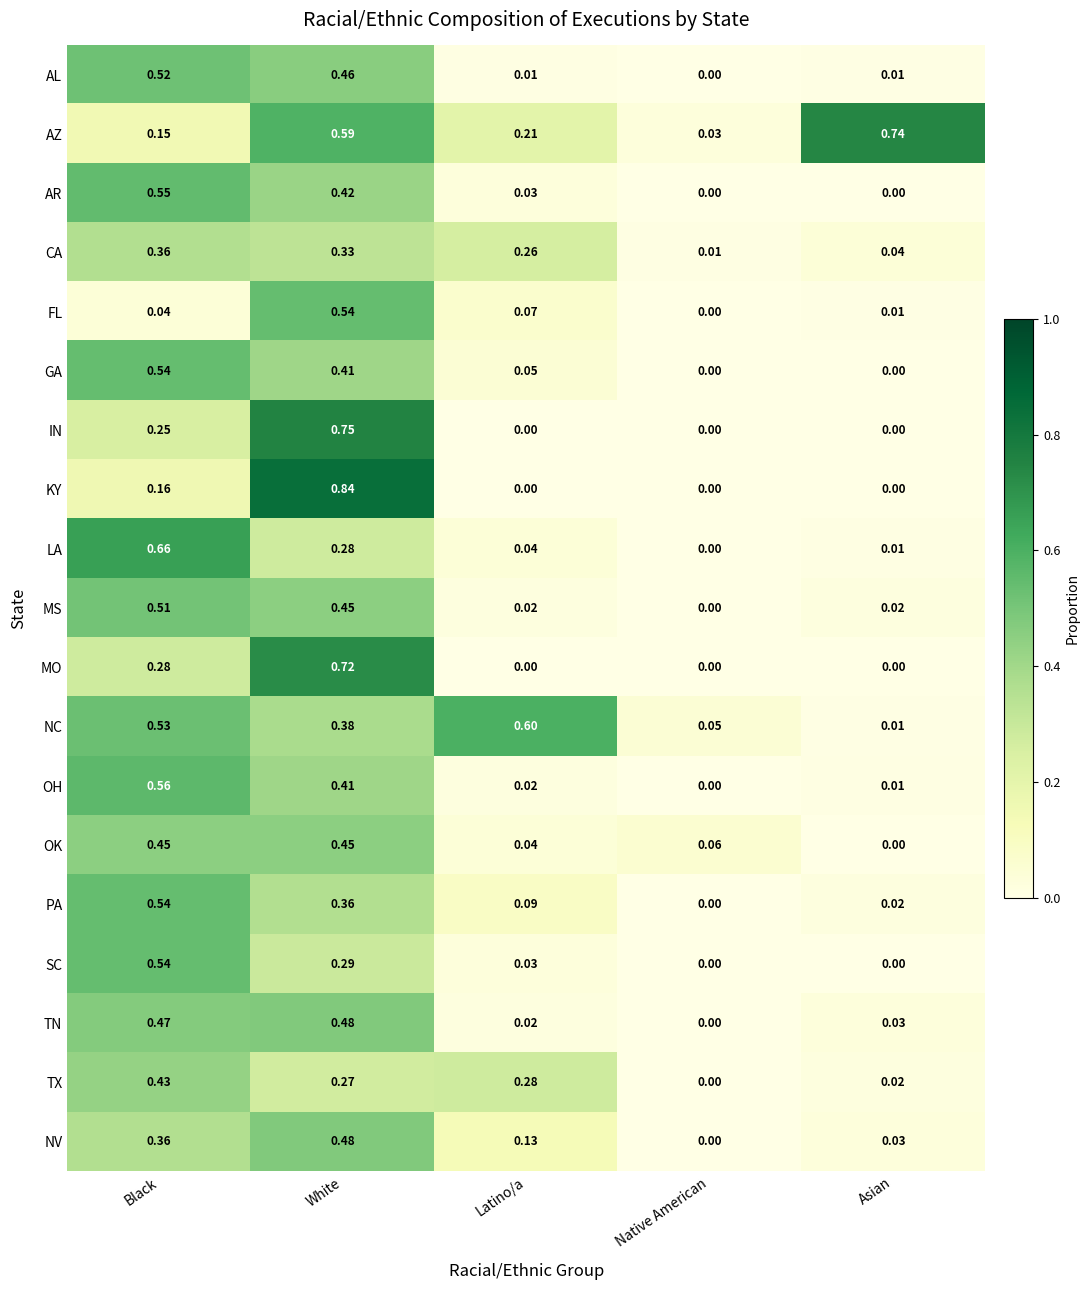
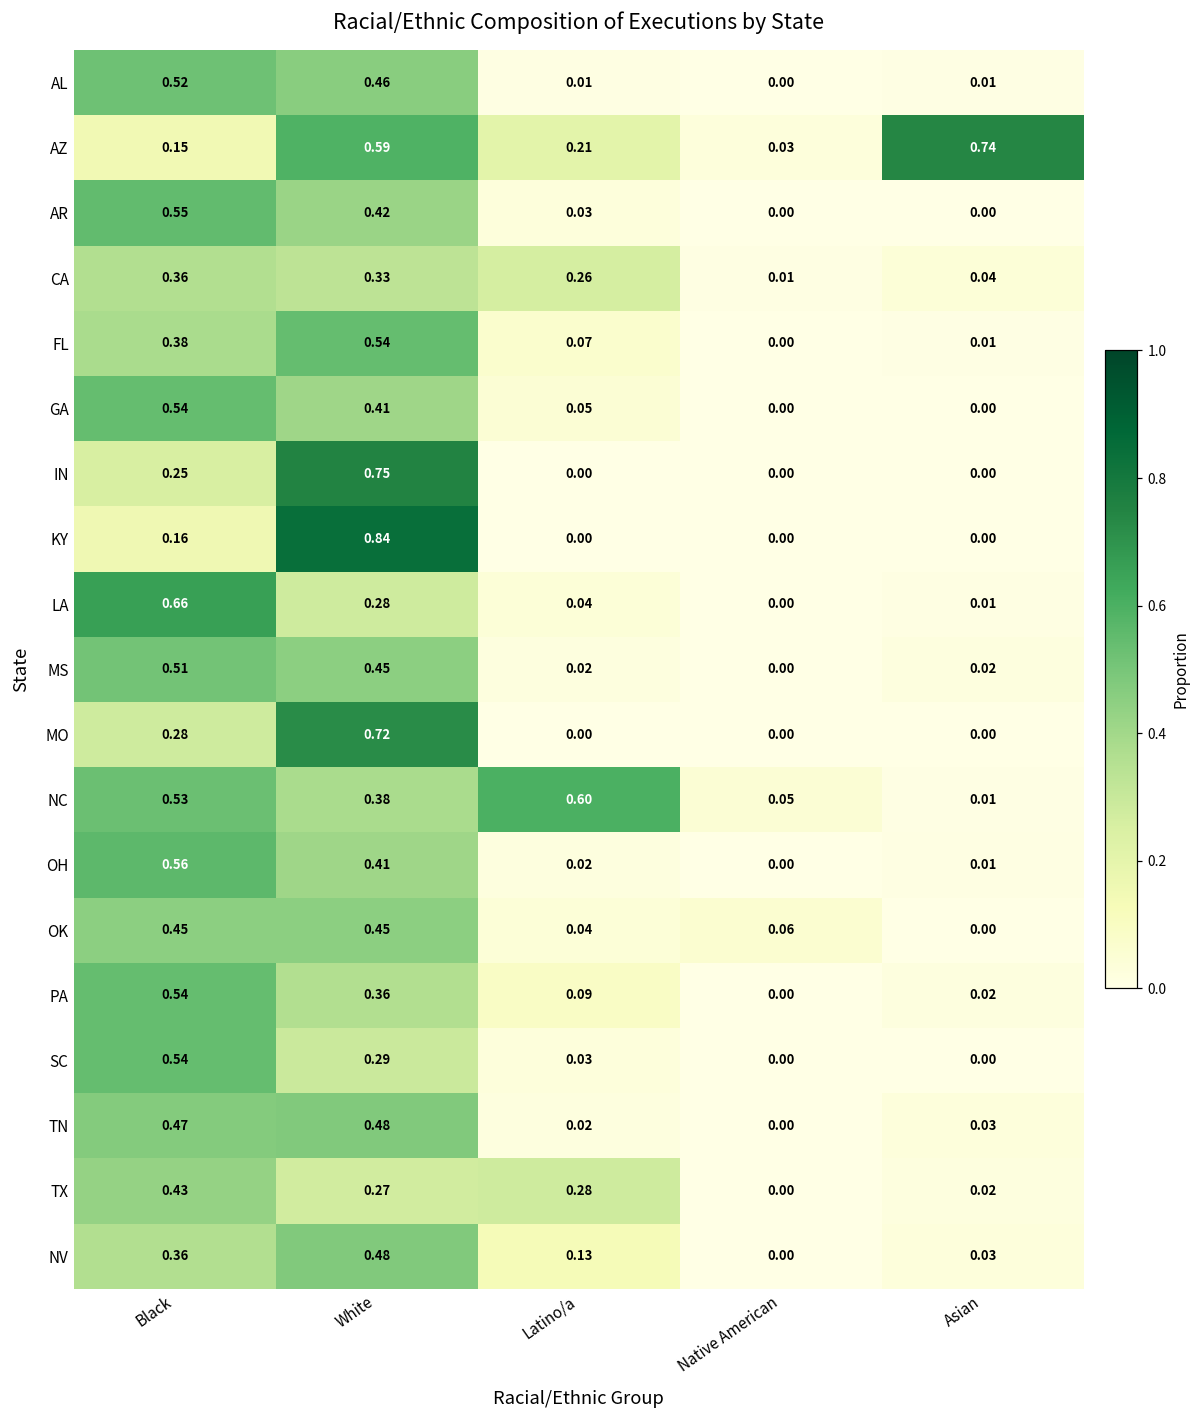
FL, Black: 0.04 -> 0.38
